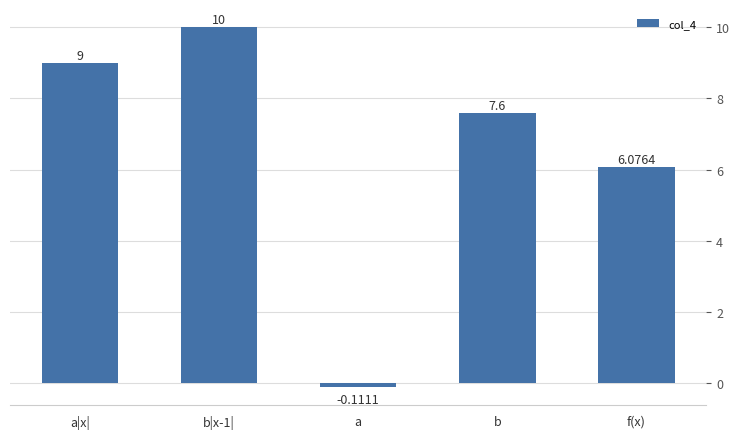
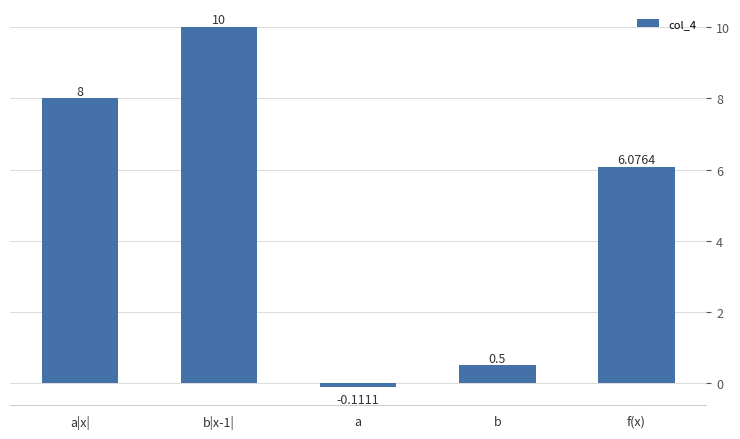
a|x|: 9 -> 8
b: 7.6 -> 0.5
